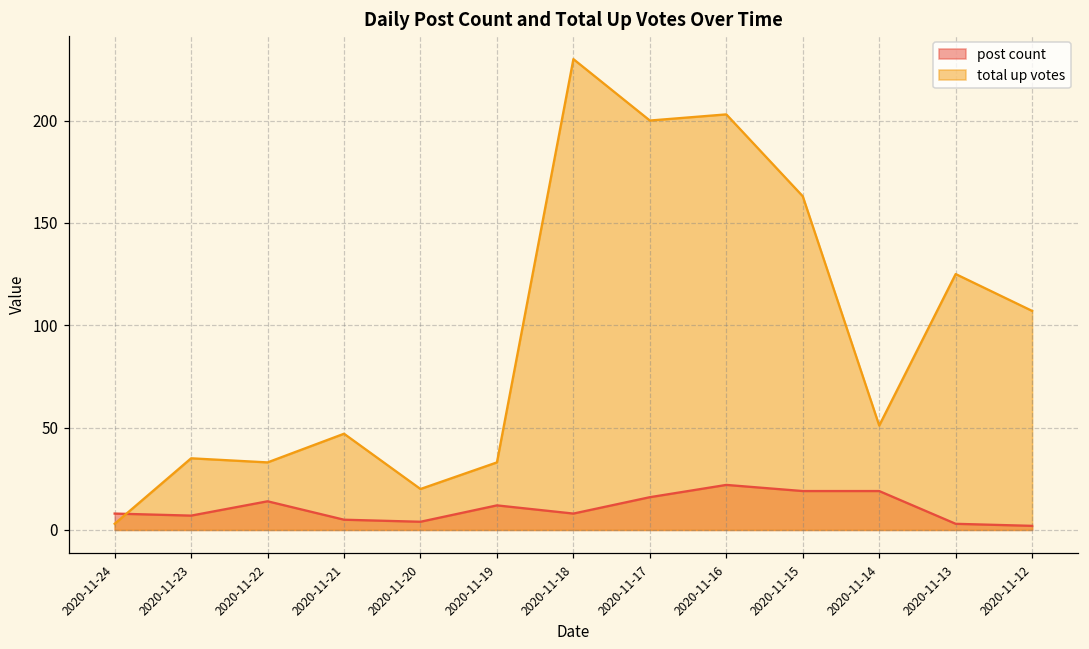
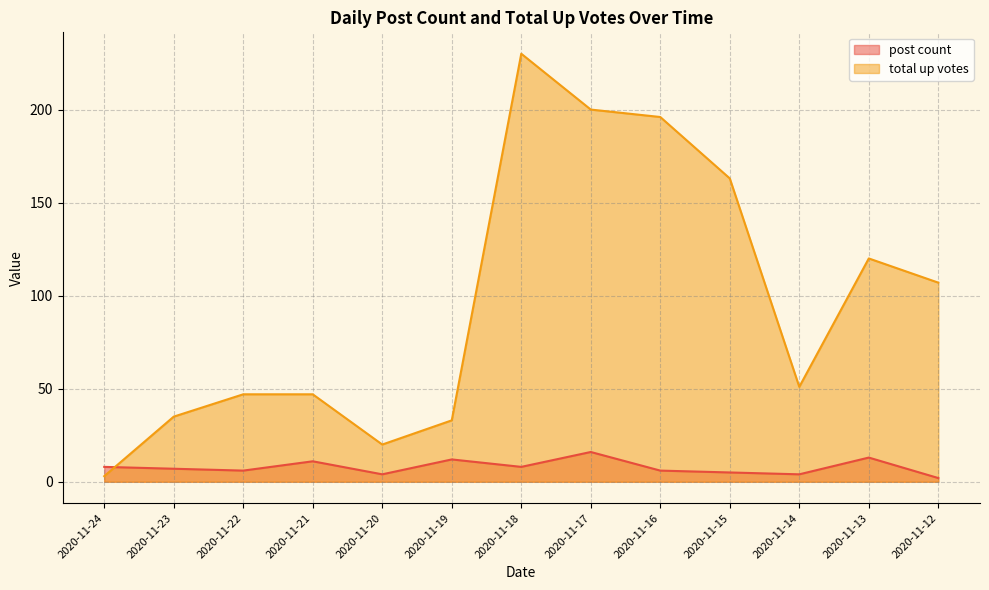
post count, 2020-11-22: 14 -> 6
total up votes, 2020-11-22: 33 -> 47
post count, 2020-11-21: 5 -> 11
post count, 2020-11-16: 22 -> 6
total up votes, 2020-11-16: 203 -> 196
post count, 2020-11-15: 19 -> 5
post count, 2020-11-14: 19 -> 4
post count, 2020-11-13: 3 -> 13
total up votes, 2020-11-13: 125 -> 120
